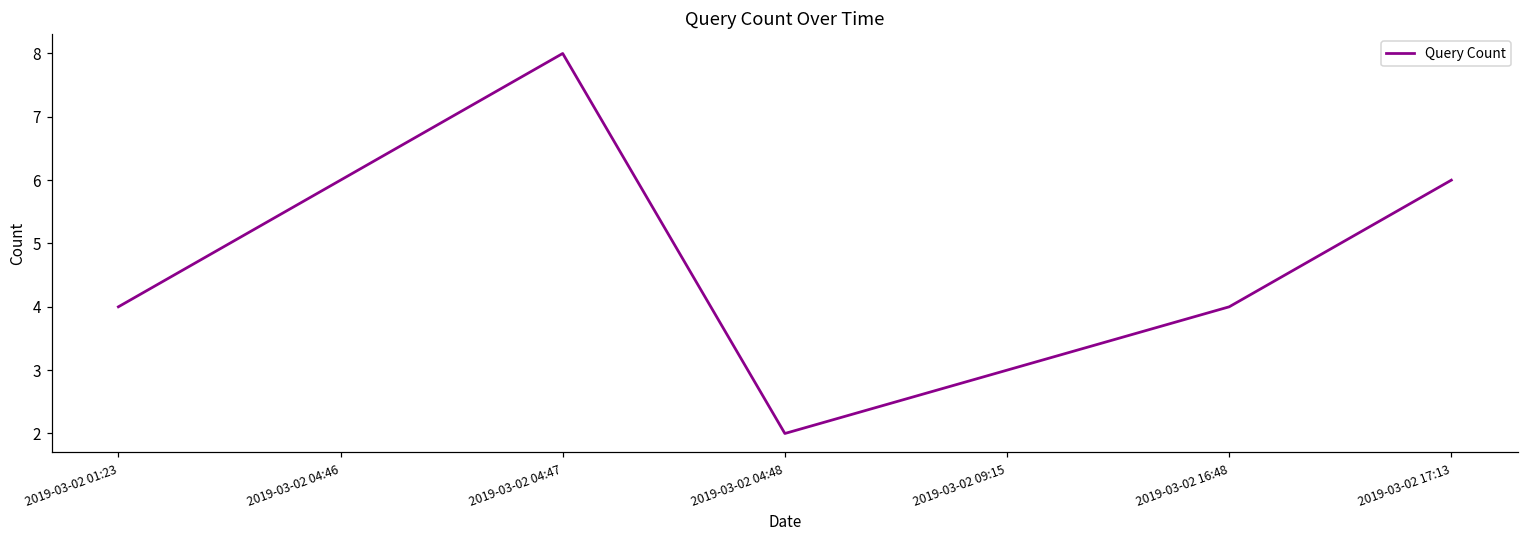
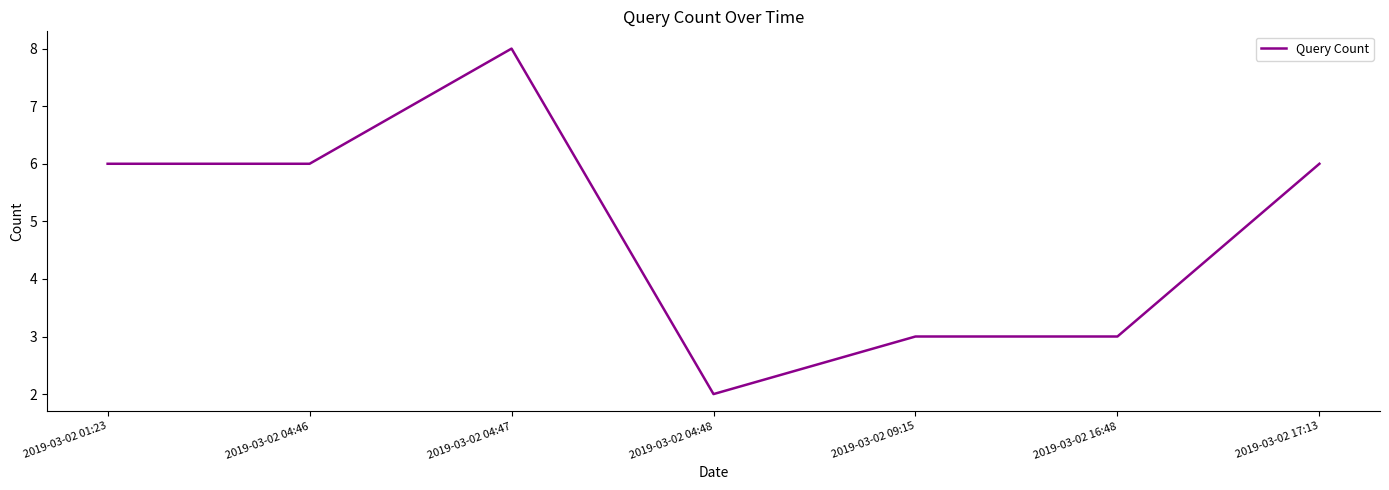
2019-03-02 01:23: 4 -> 6
2019-03-02 16:48: 4 -> 3
